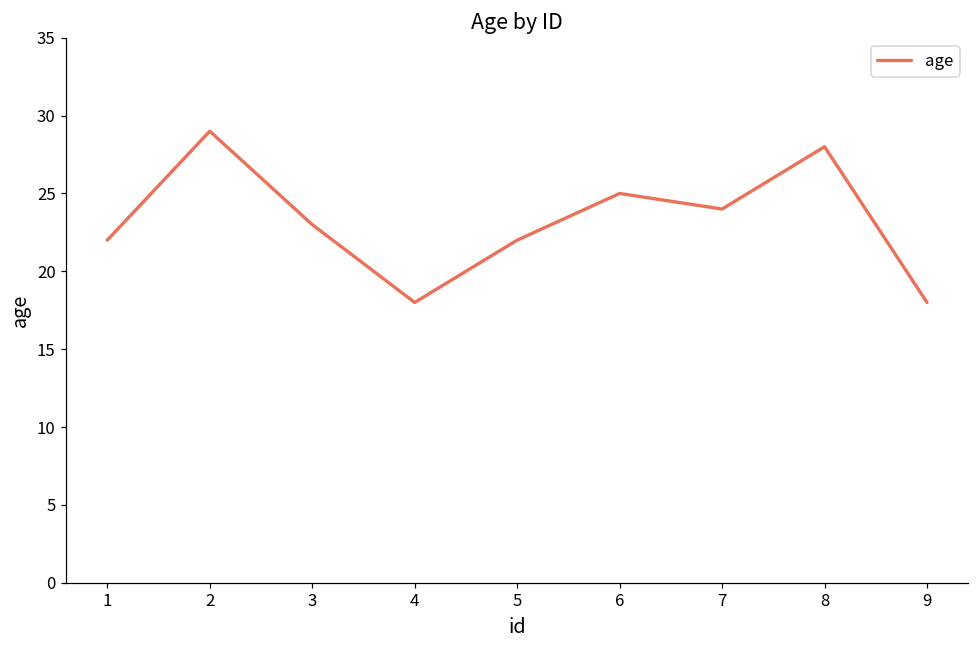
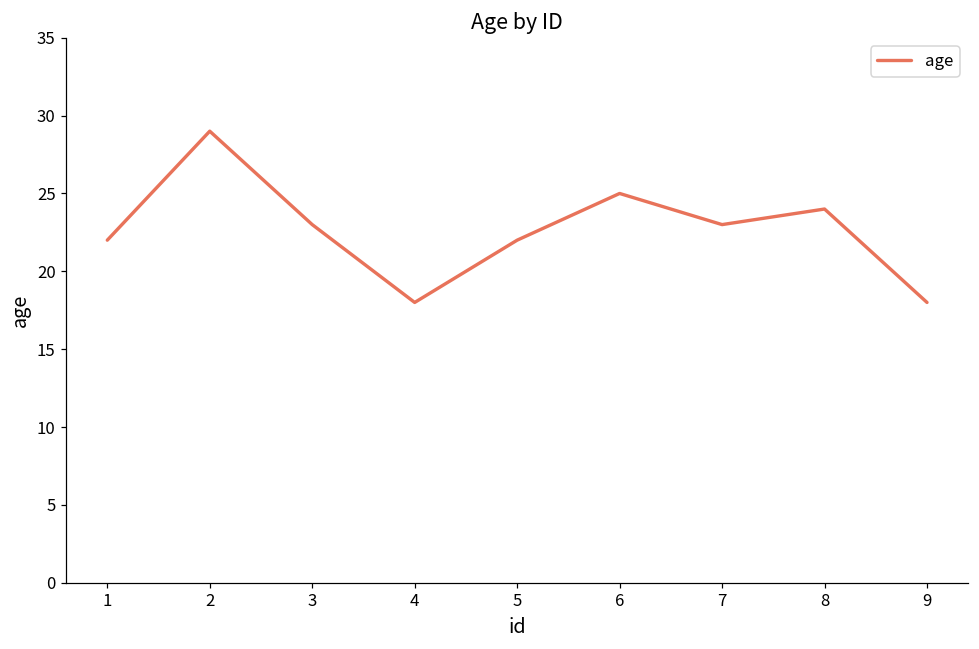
7: 24 -> 23
8: 28 -> 24
